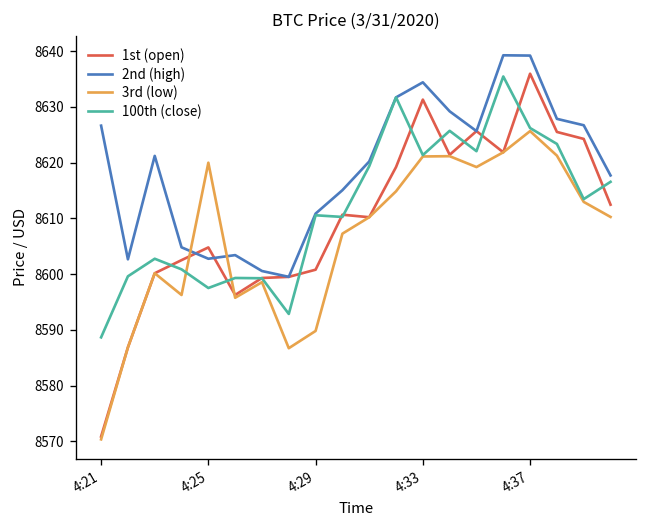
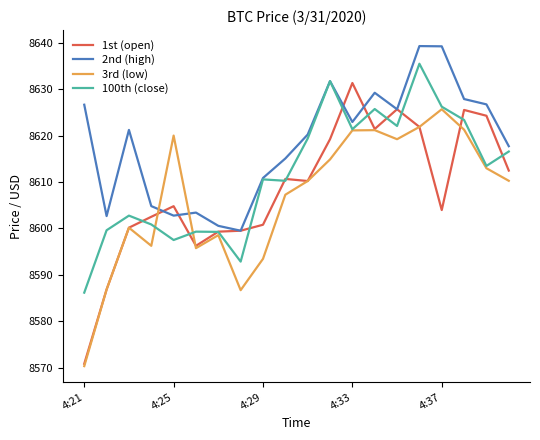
100th (close), 4:21: 8589 -> 8586
3rd (low), 4:29: 8590 -> 8593
2nd (high), 4:33: 8634 -> 8623
1st (open), 4:37: 8636 -> 8604
